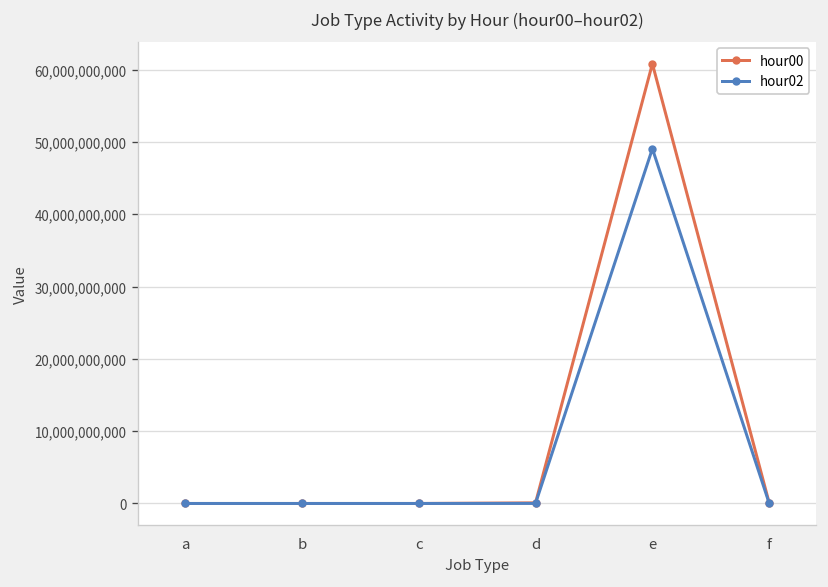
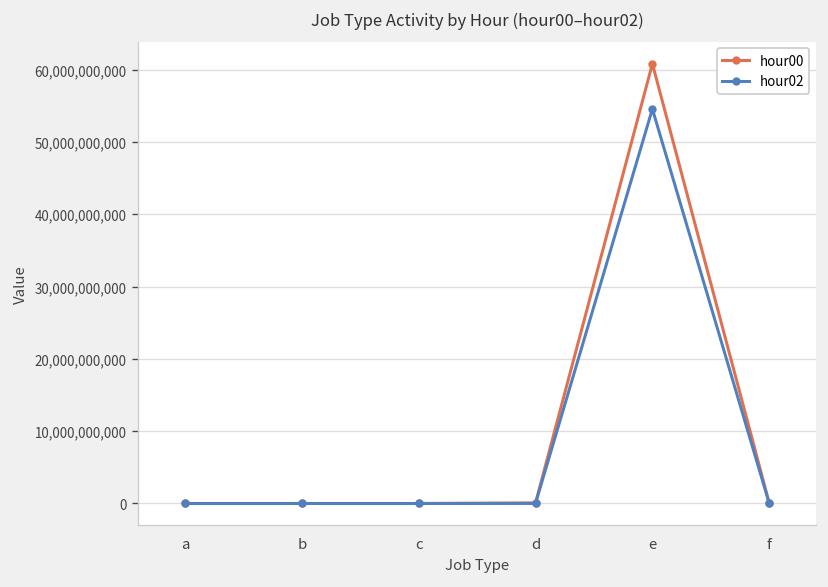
hour02, e: 49,000,000,000 -> 55,000,000,000
